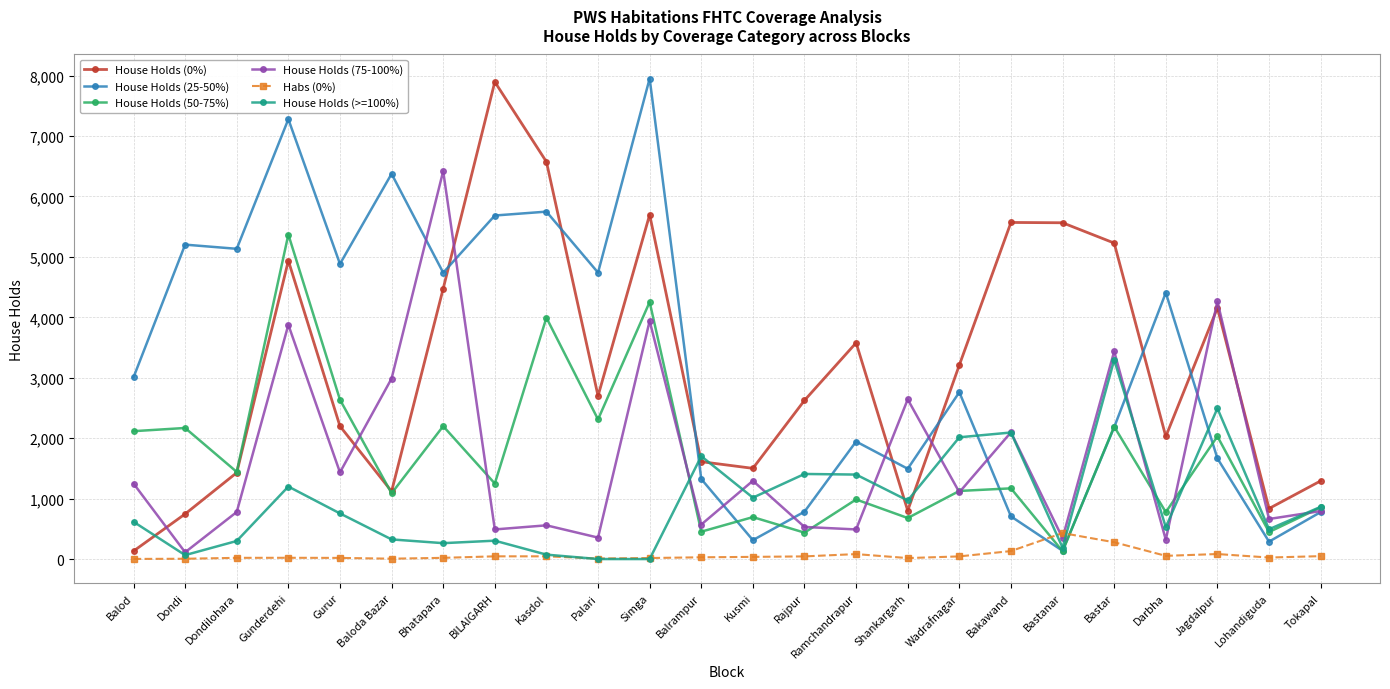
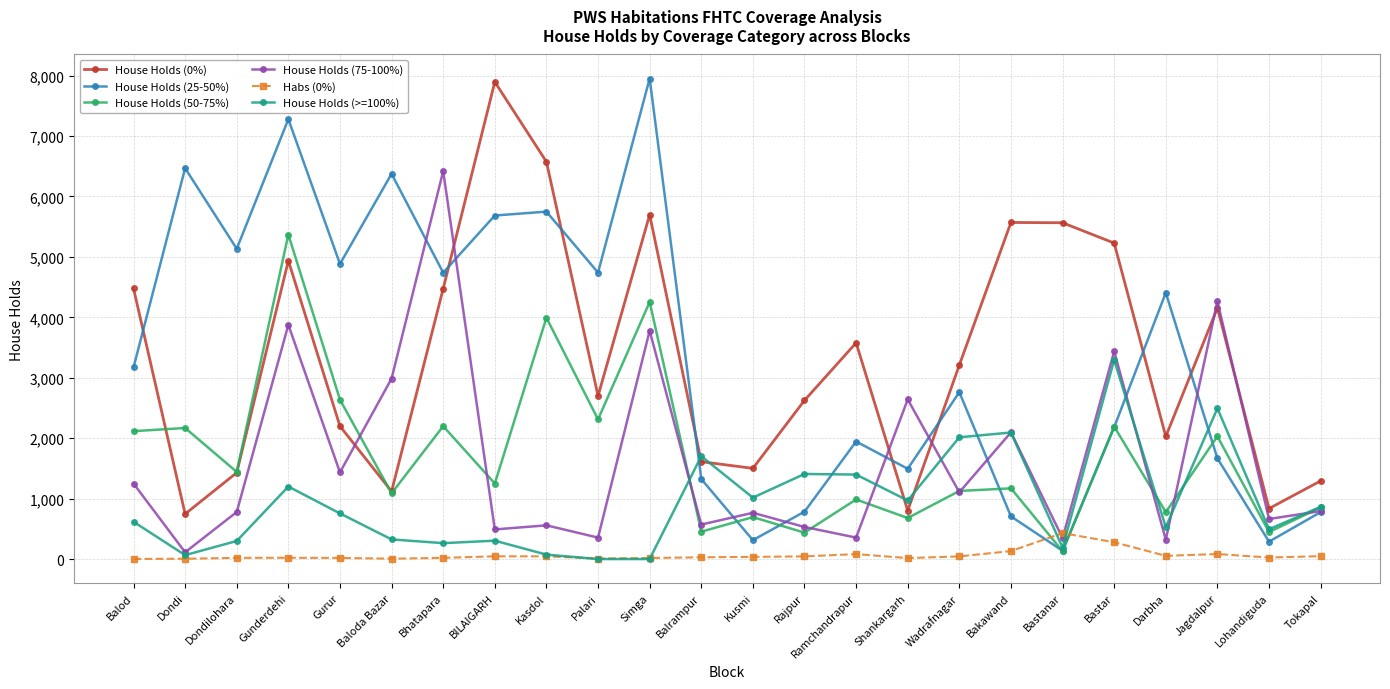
House Holds (0%), Balod: 100 -> 4,500
House Holds (25-50%), Balod: 3,000 -> 3,200
House Holds (25-50%), Dondi: 5,200 -> 6,500
House Holds (75-100%), Simga: 3,900 -> 3,800
House Holds (75-100%), Kusmi: 1,300 -> 800
House Holds (75-100%), Ramchandrapur: 500 -> 400
